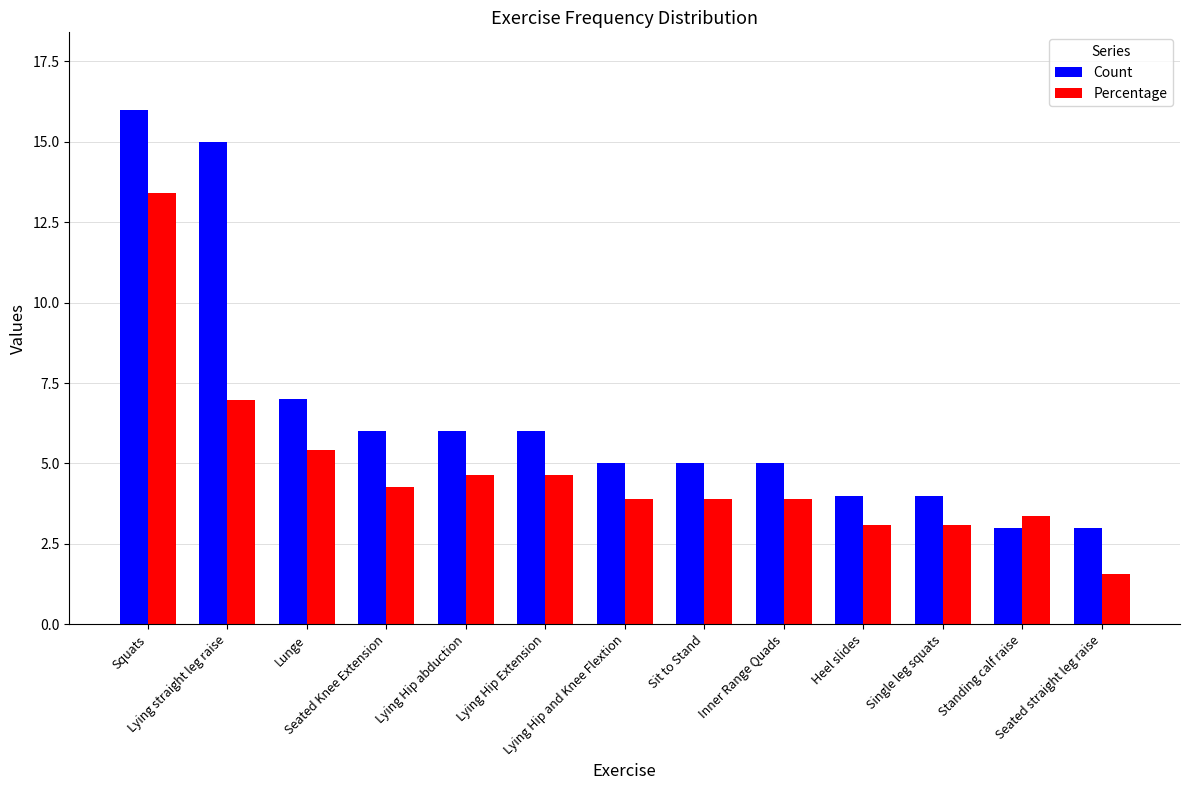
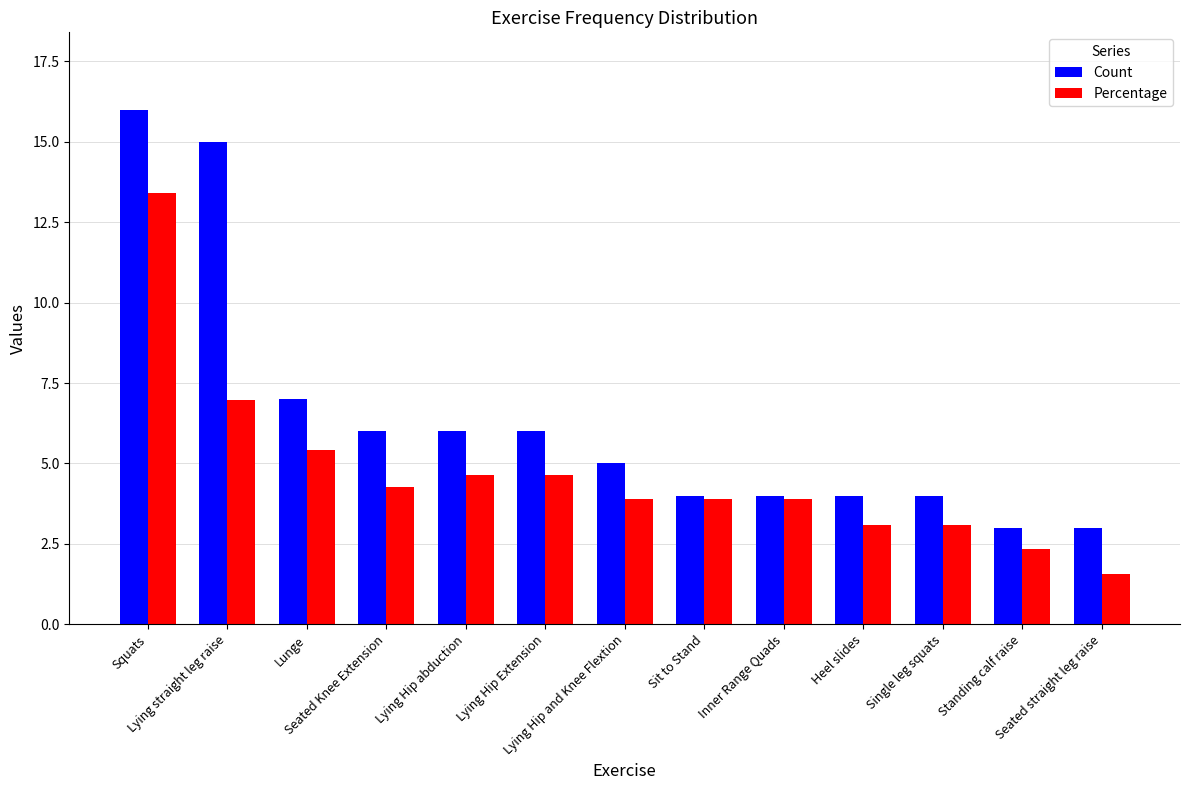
Count, Sit to Stand: 5 -> 4
Count, Inner Range Quads: 5 -> 4
Percentage, Standing calf raise: 3.4 -> 2.3
